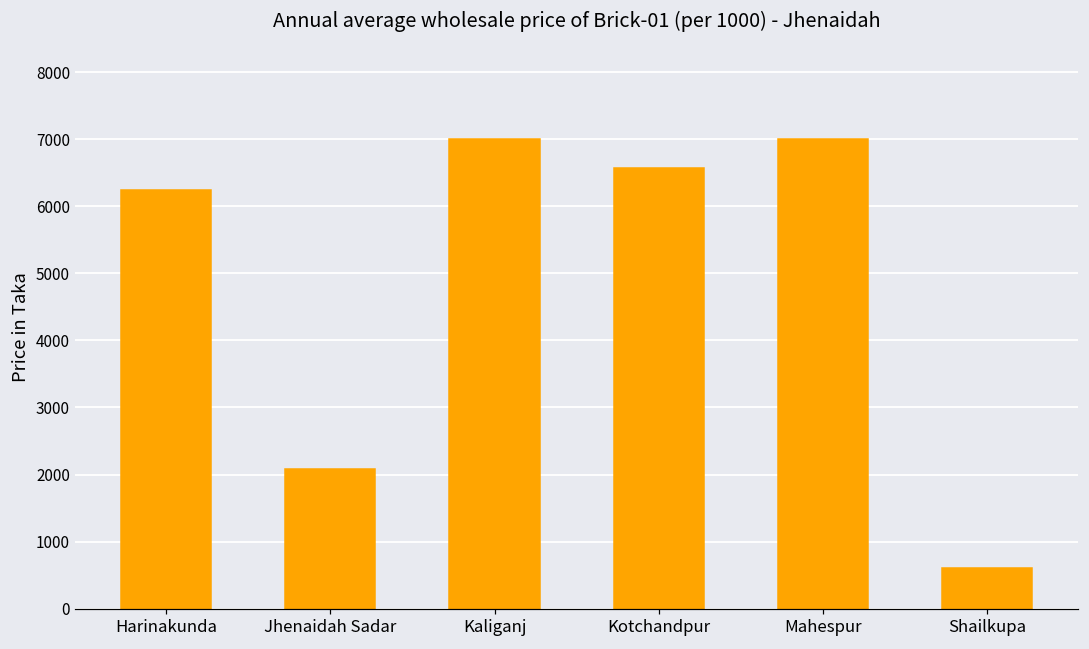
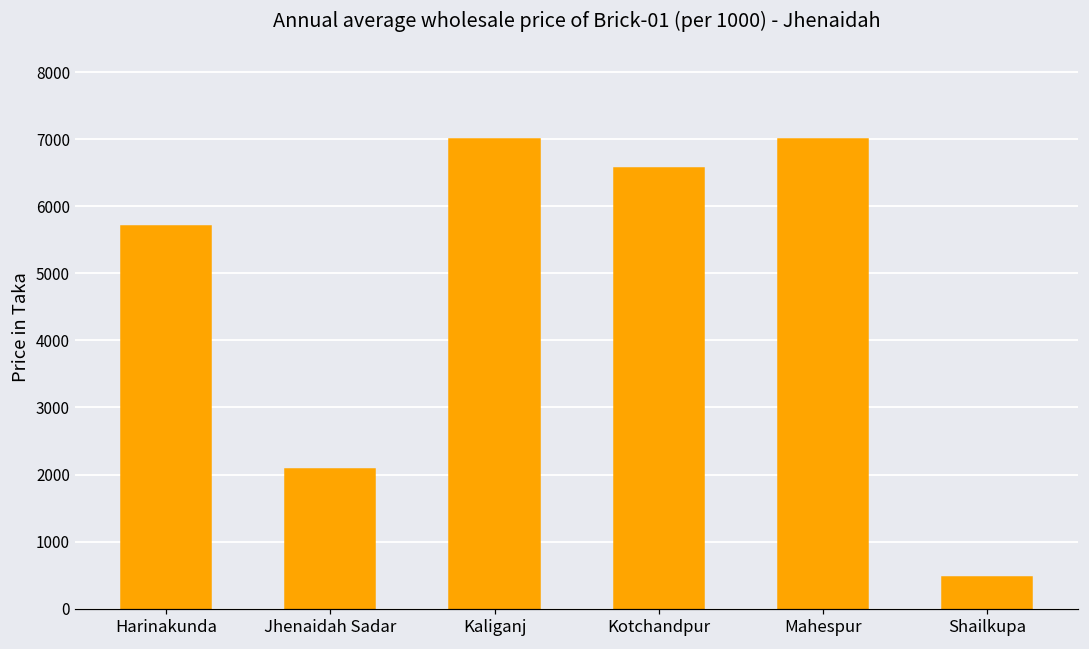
Harinakunda: 6300 -> 5700
Shailkupa: 600 -> 500
